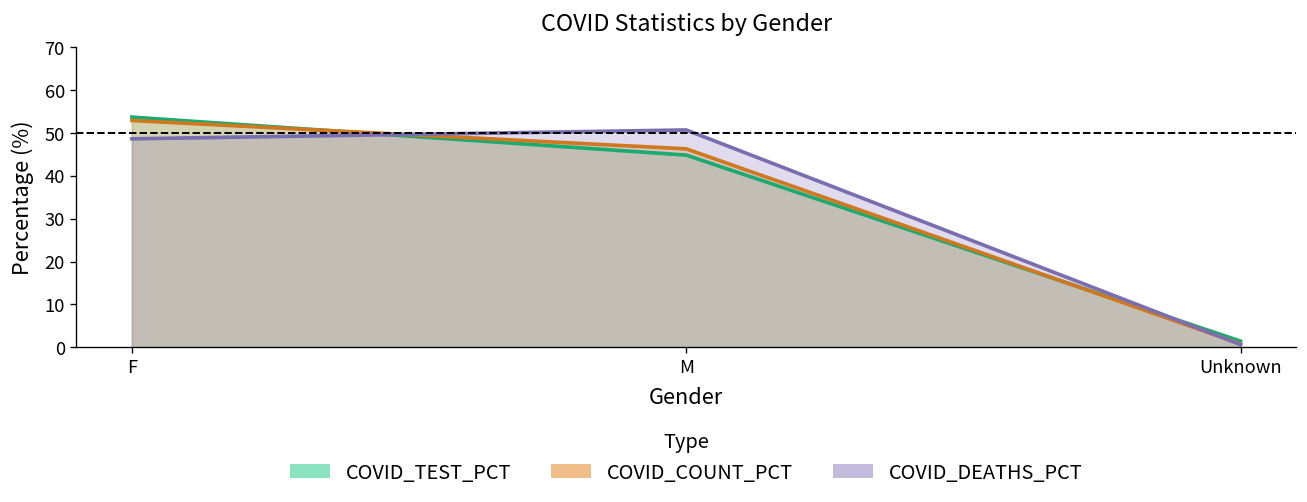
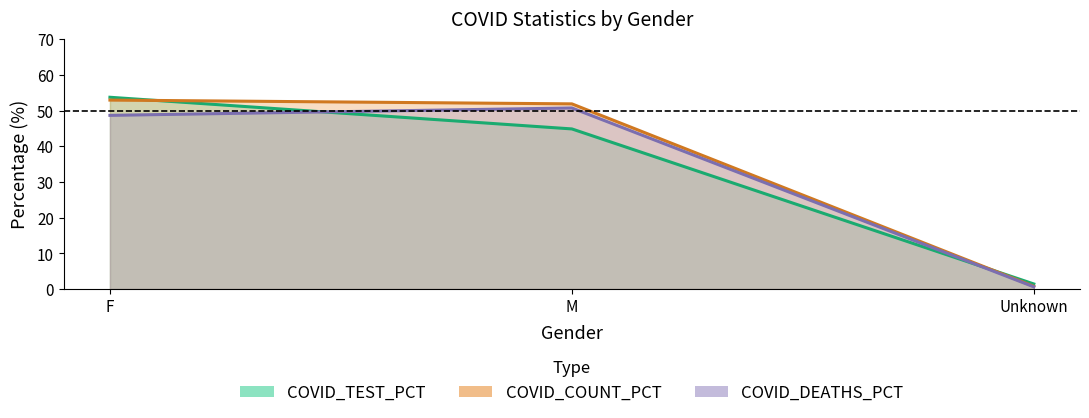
COVID_COUNT_PCT, M: 46 -> 52
